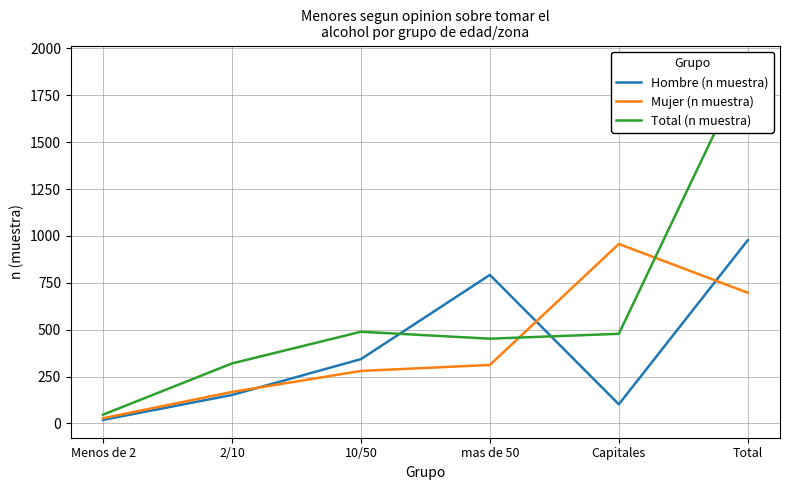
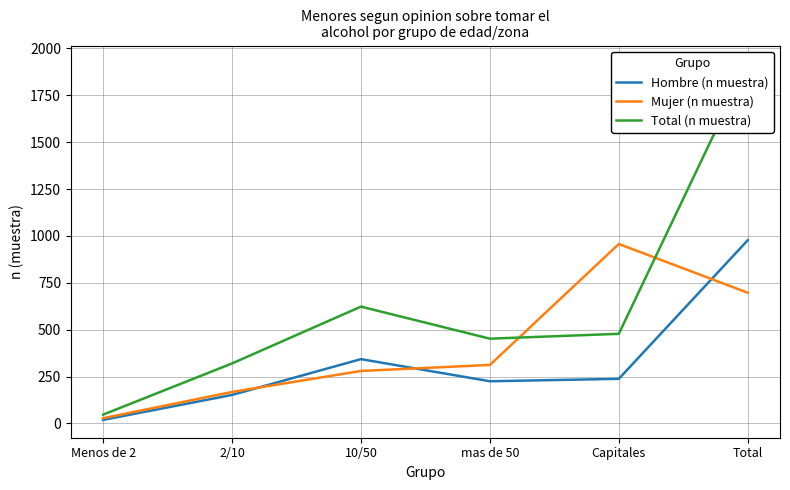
Total (n muestra), 10/50: 490 -> 620
Hombre (n muestra), mas de 50: 790 -> 230
Hombre (n muestra), Capitales: 100 -> 240
